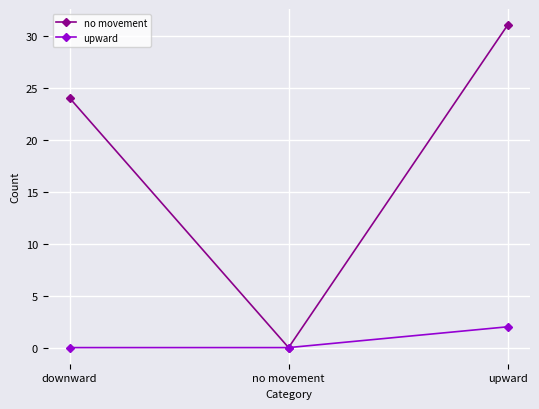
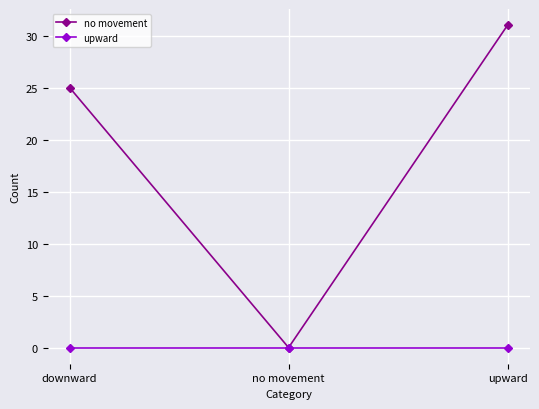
no movement, downward: 24 -> 25
upward, upward: 2 -> 0
